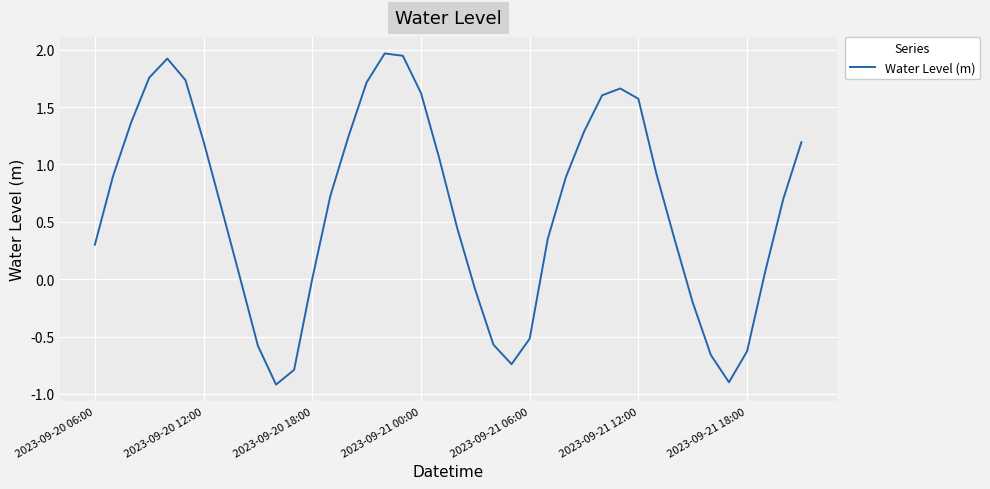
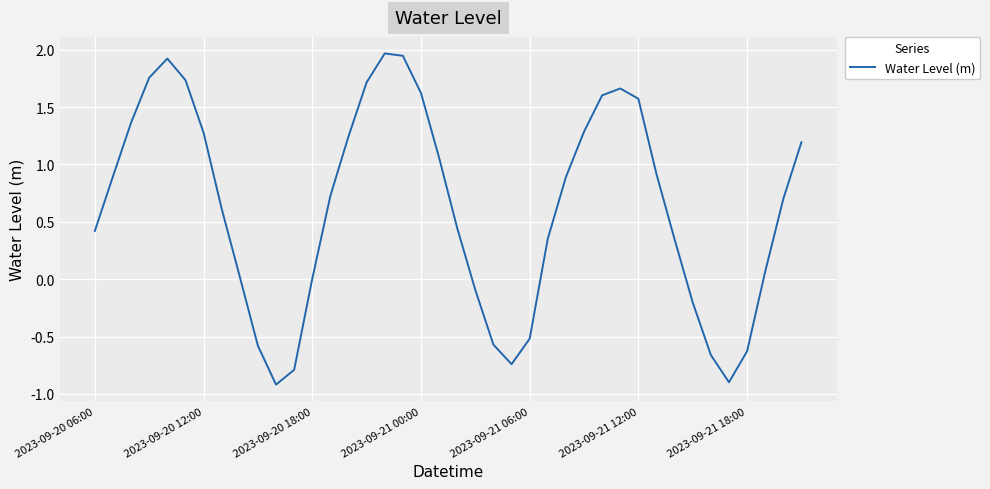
2023-09-20 06:00: 0.30 -> 0.42
2023-09-20 12:00: 1.20 -> 1.28
